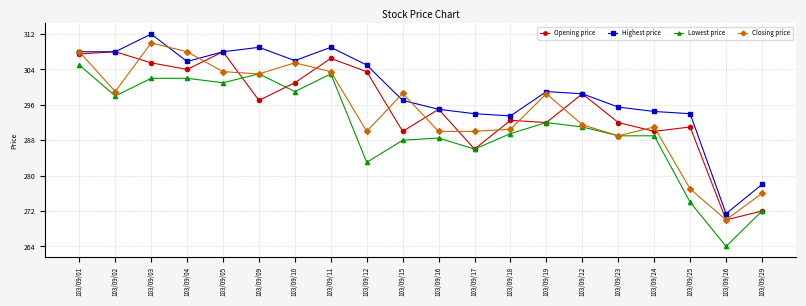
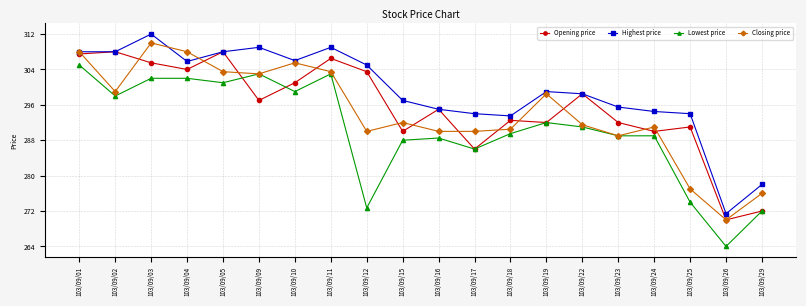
Lowest price, 103/09/12: 283 -> 273
Closing price, 103/09/15: 299 -> 292
